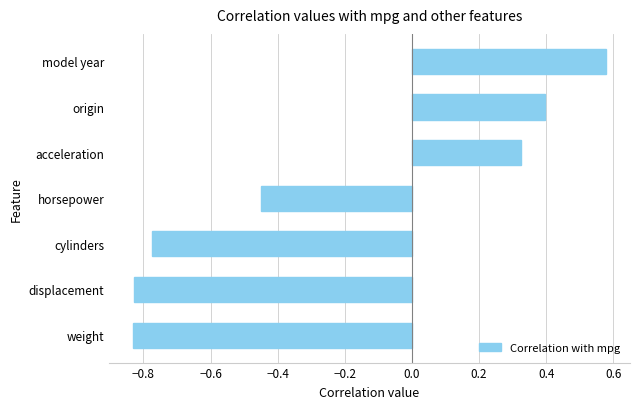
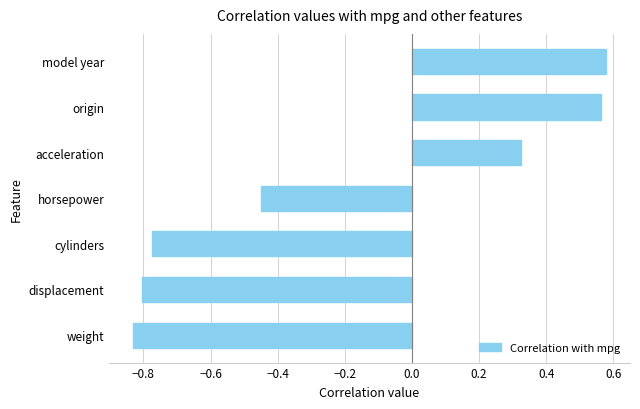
origin: 0.40 -> 0.56
displacement: -0.83 -> -0.80
